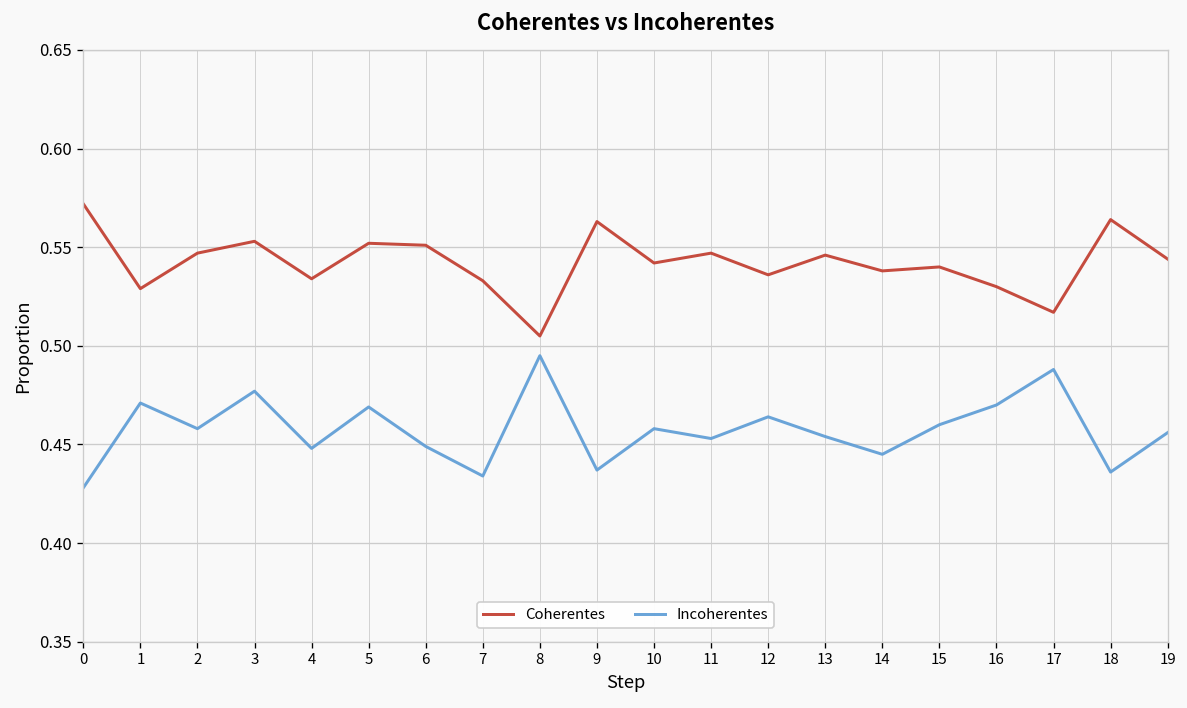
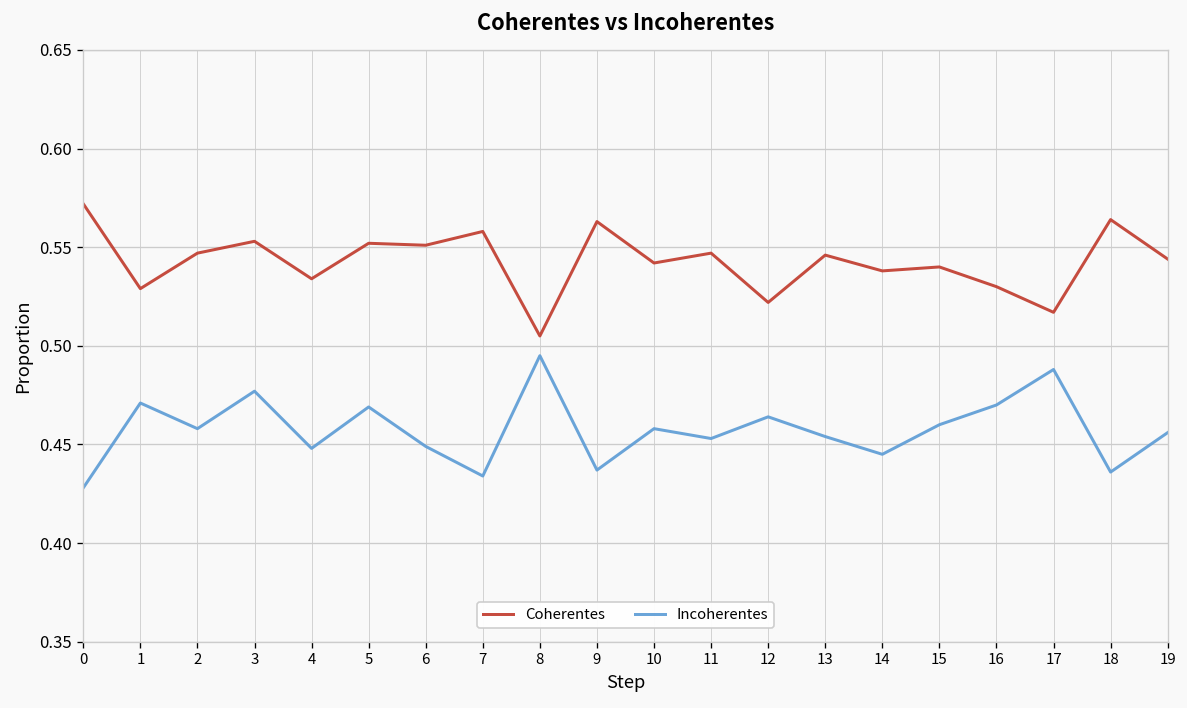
Coherentes, 7: 0.533 -> 0.558
Coherentes, 12: 0.536 -> 0.522
